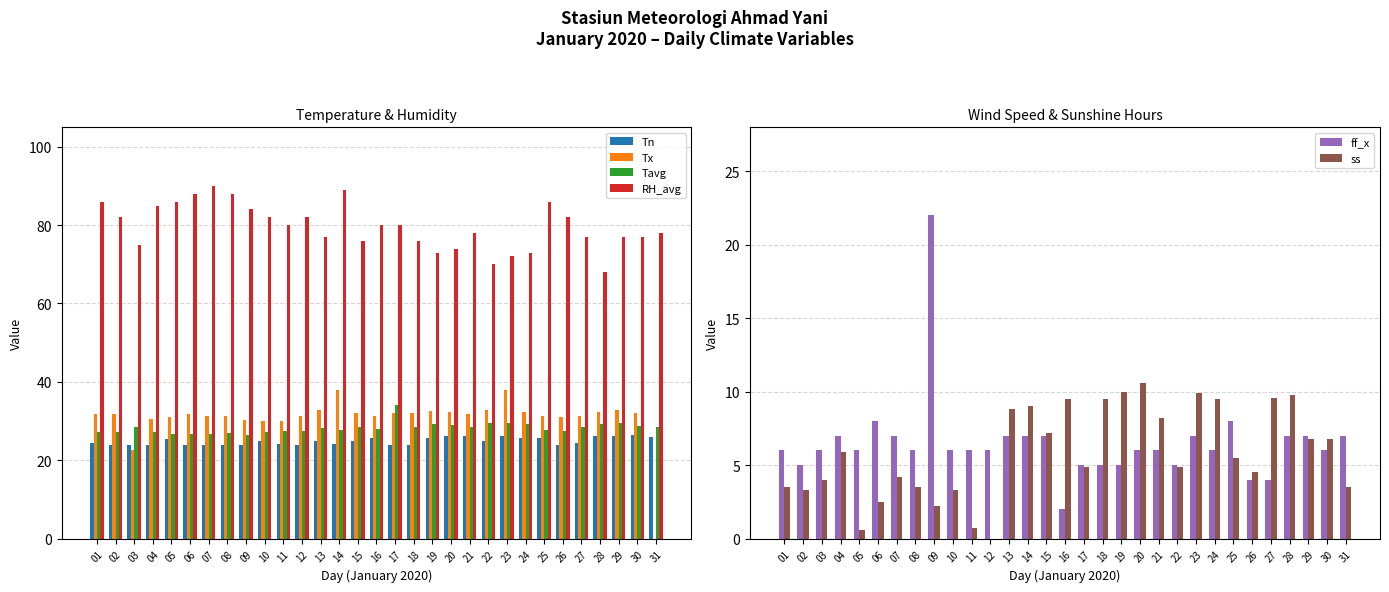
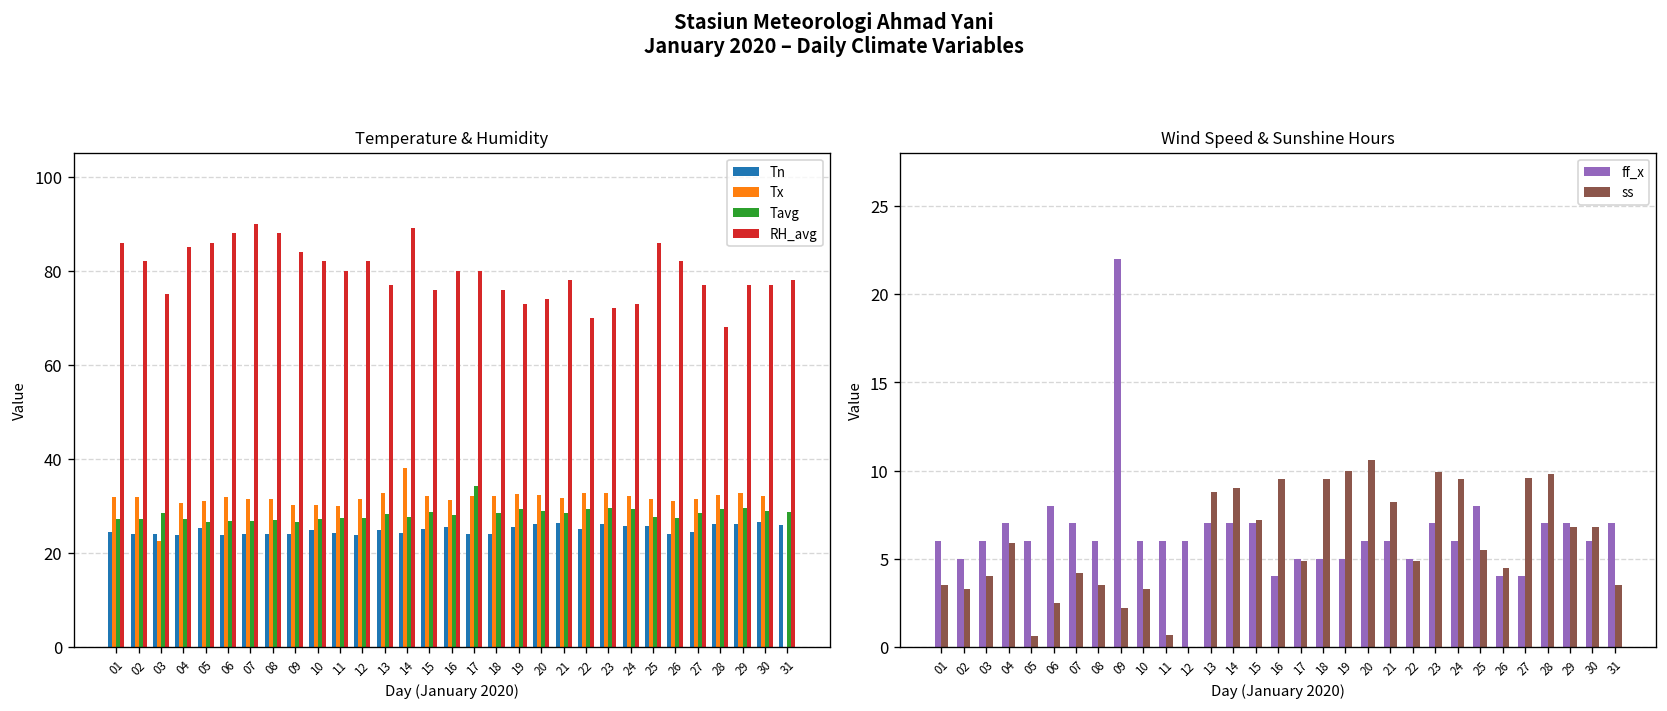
Temperature & Humidity, Tx, 23: 38 -> 33
Wind Speed & Sunshine Hours, ff_x, 16: 2 -> 4
